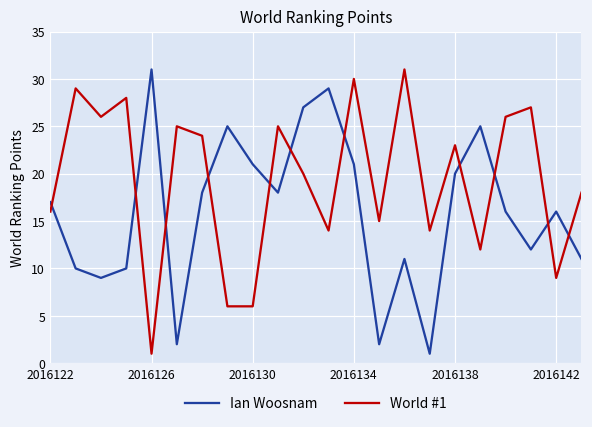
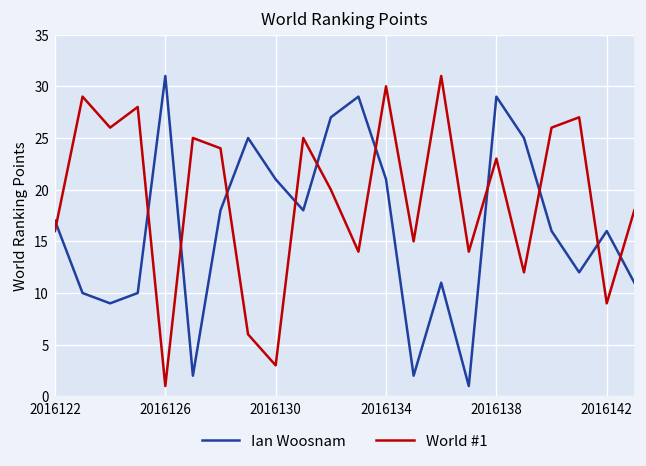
World #1, 2016130: 6 -> 3
Ian Woosnam, 2016138: 20 -> 29
